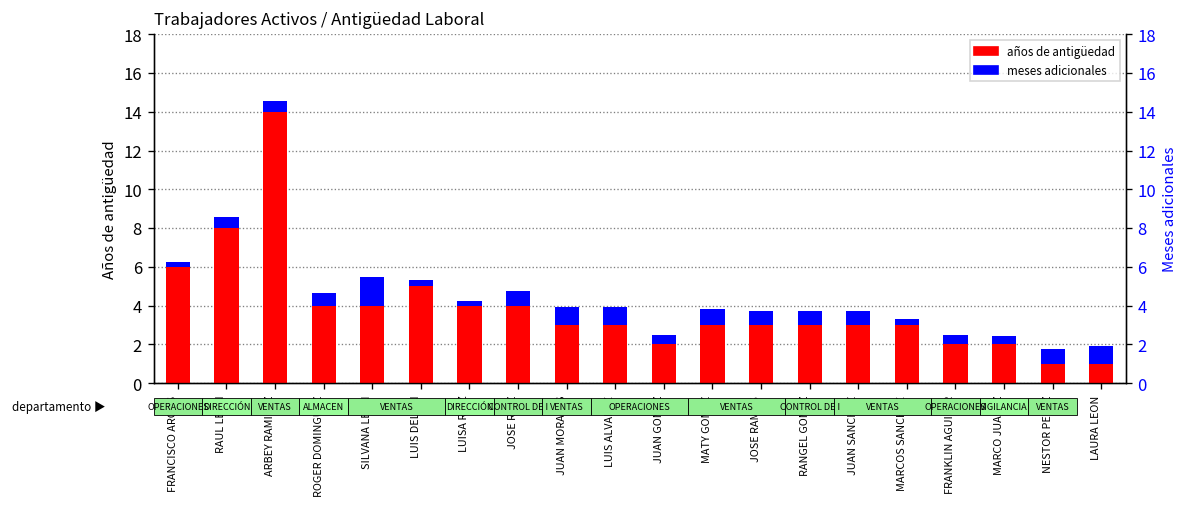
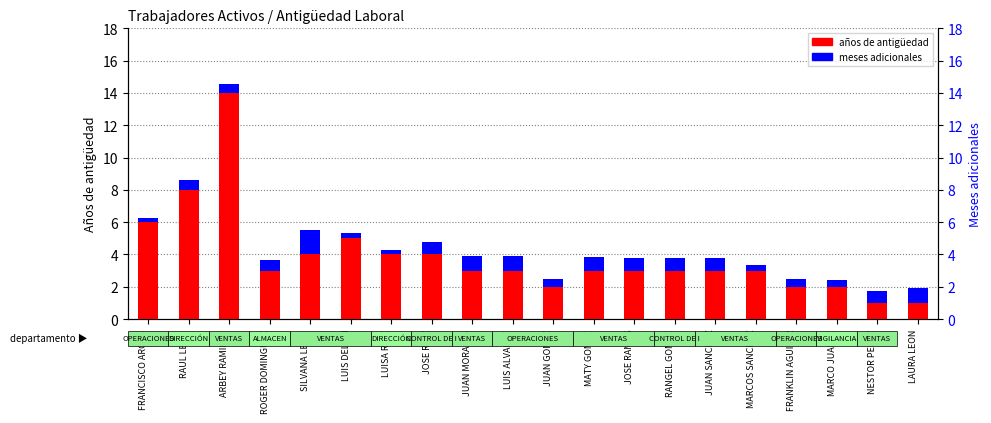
años de antigüedad, ROGER DOMINGUEZ: 4 -> 3
